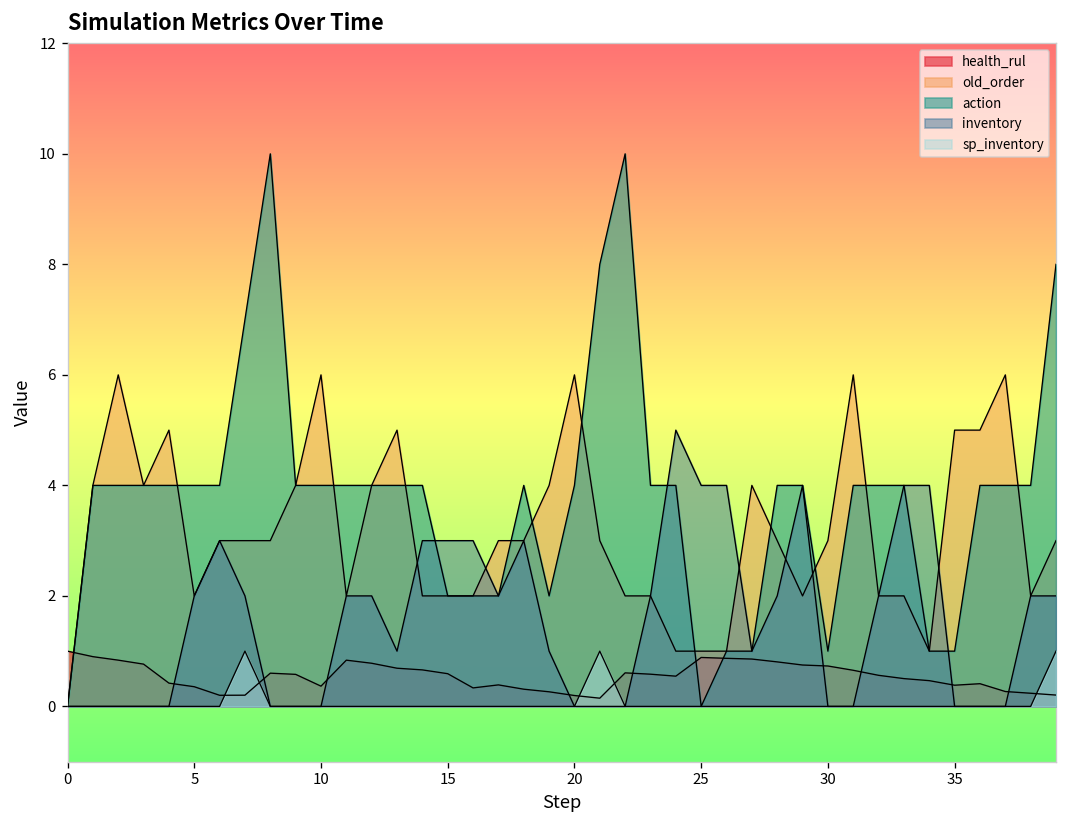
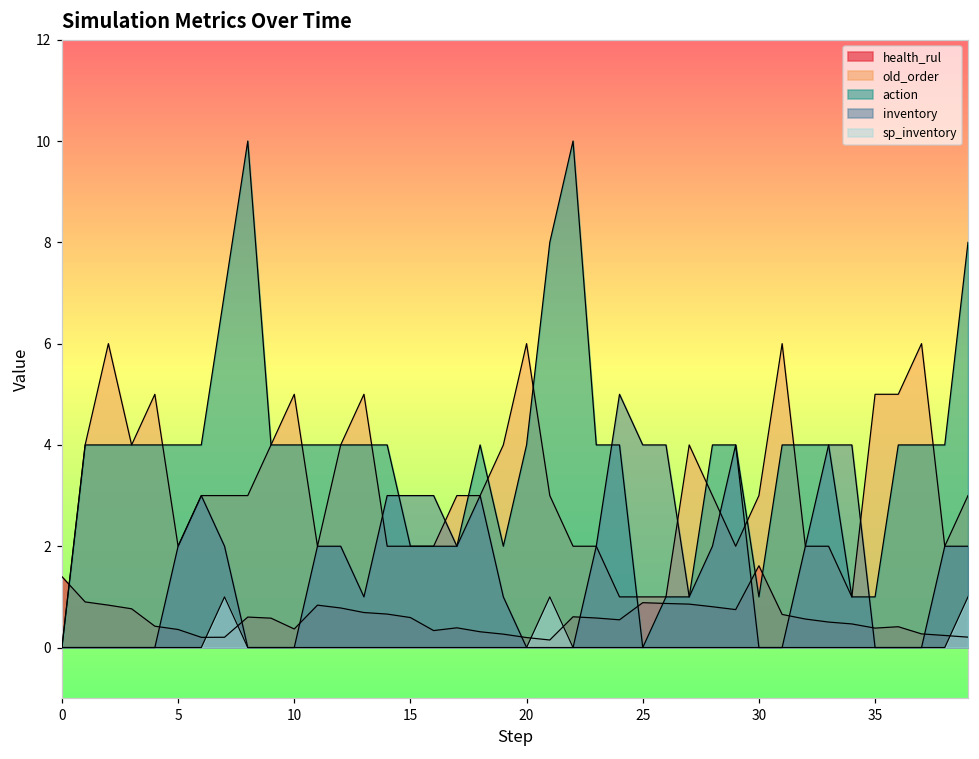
health_rul, 0: 1.0 -> 1.4
old_order, 10: 6 -> 5
health_rul, 30: 0.7 -> 1.6
